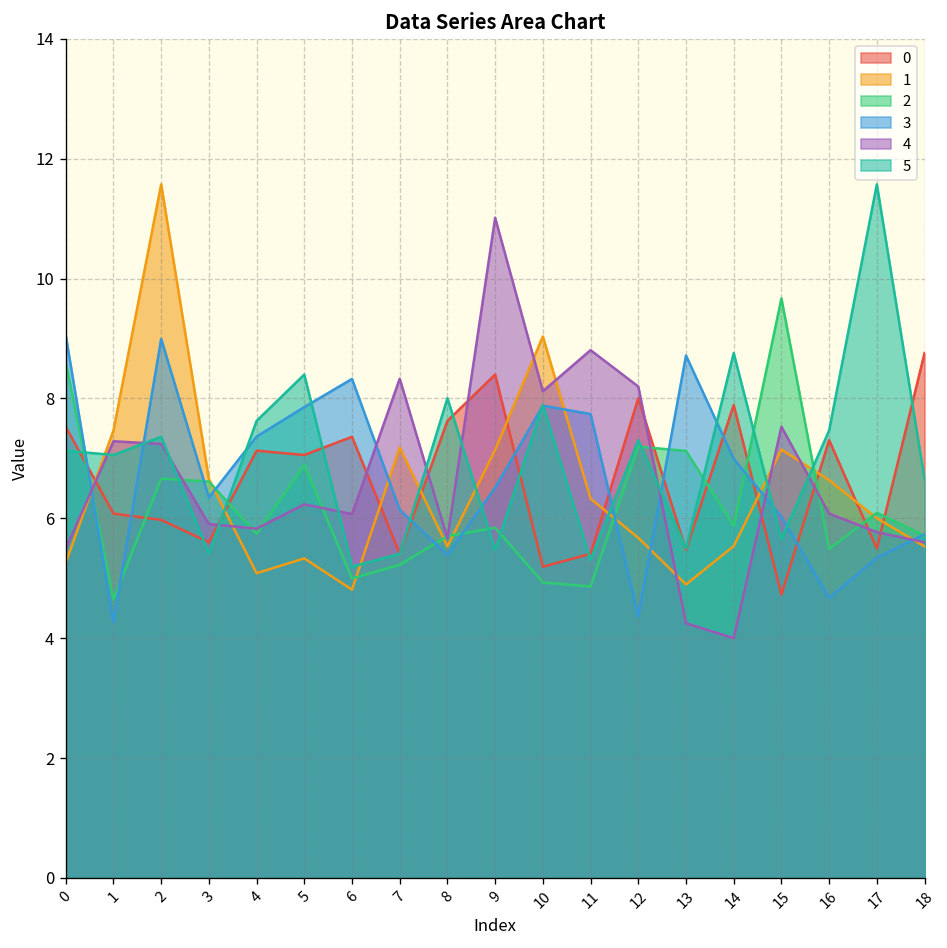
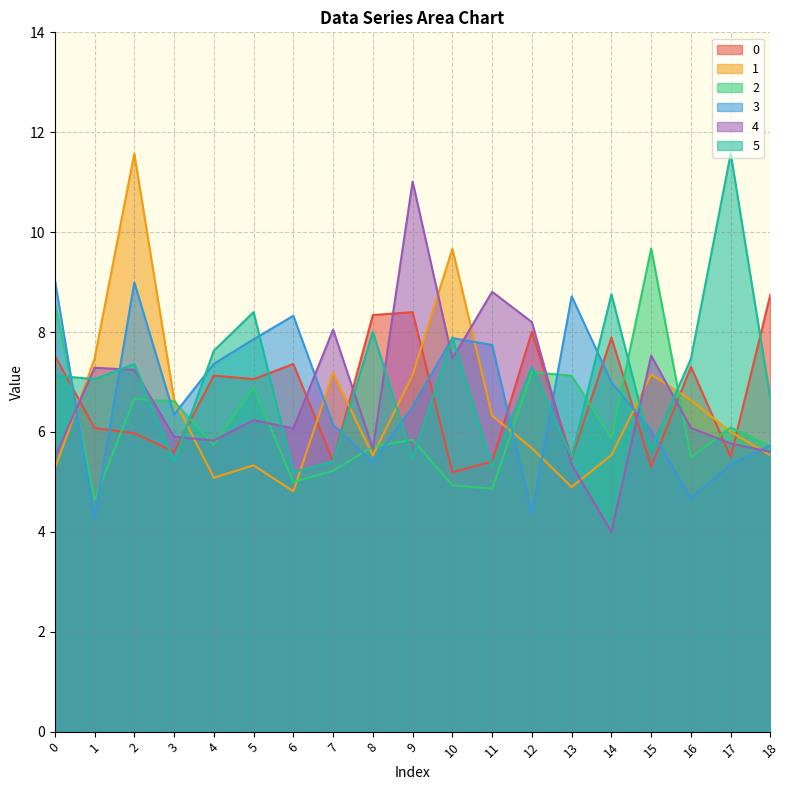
4, 7: 8.3 -> 8.0
0, 8: 7.6 -> 8.3
1, 10: 9.0 -> 9.7
4, 10: 8.1 -> 7.5
4, 13: 4.2 -> 5.3
0, 15: 4.7 -> 5.3
